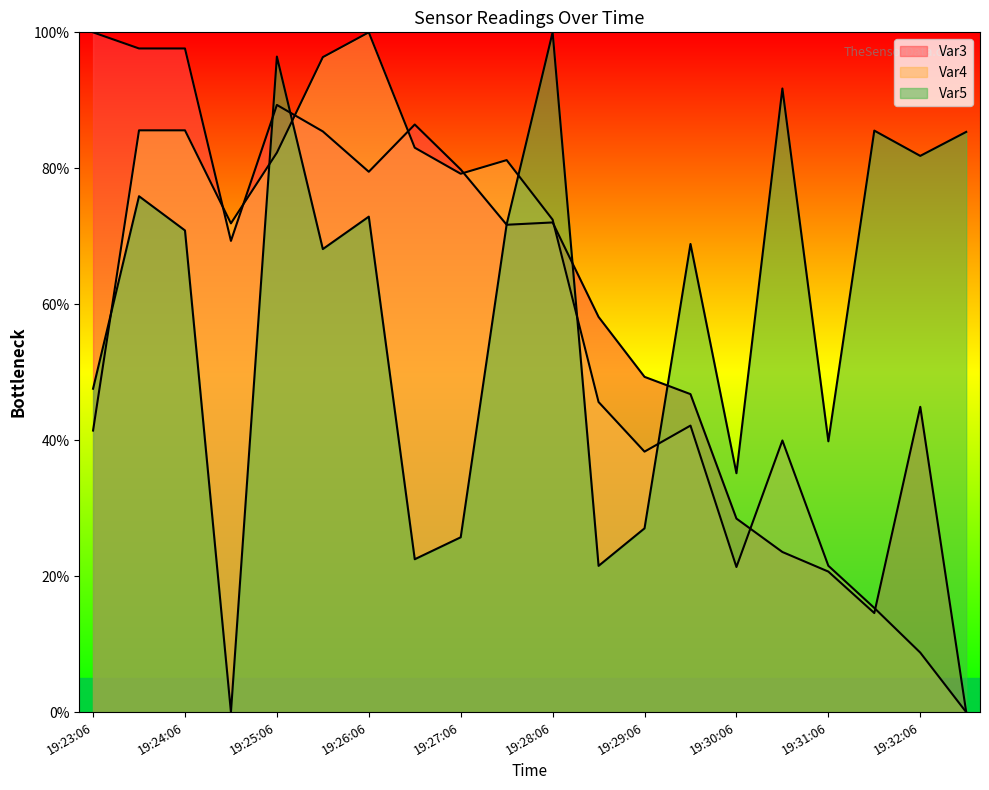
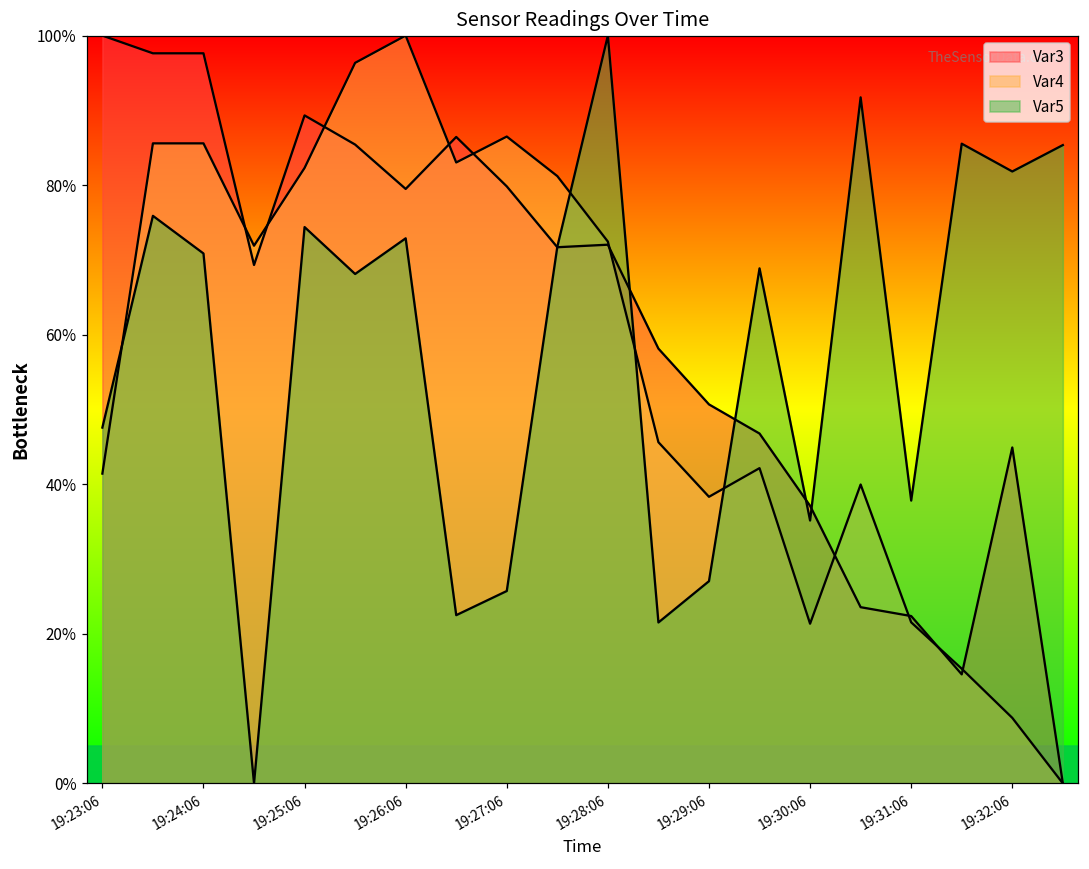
Var5, 19:25:06: 96% -> 74%
Var4, 19:27:06: 79% -> 86%
Var3, 19:29:06: 49% -> 51%
Var3, 19:30:06: 28% -> 37%
Var3, 19:31:06: 21% -> 22%
Var5, 19:31:06: 40% -> 38%
